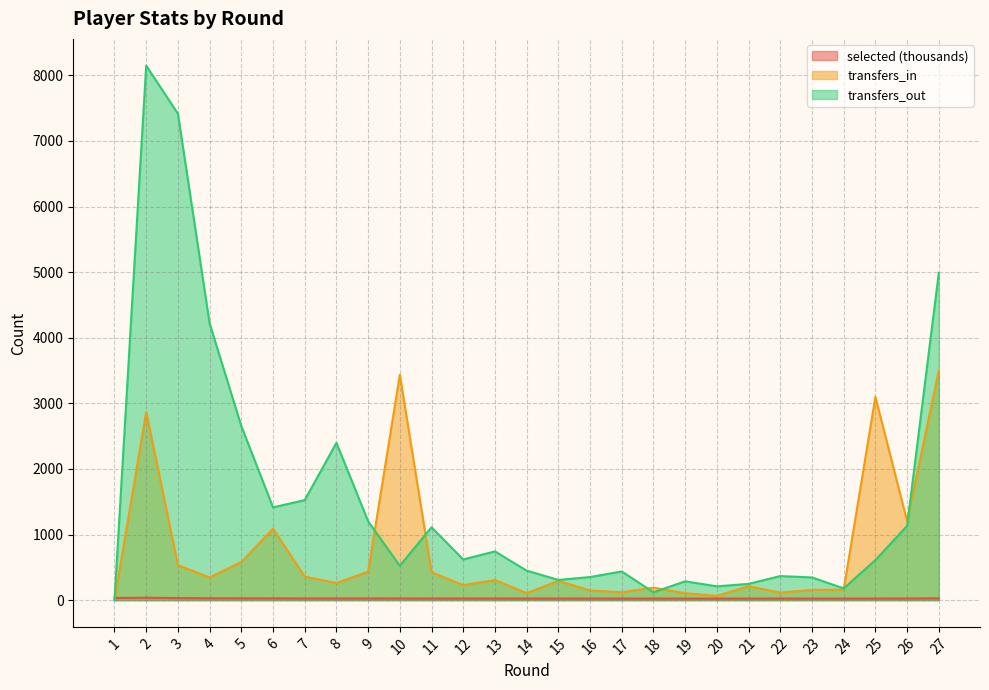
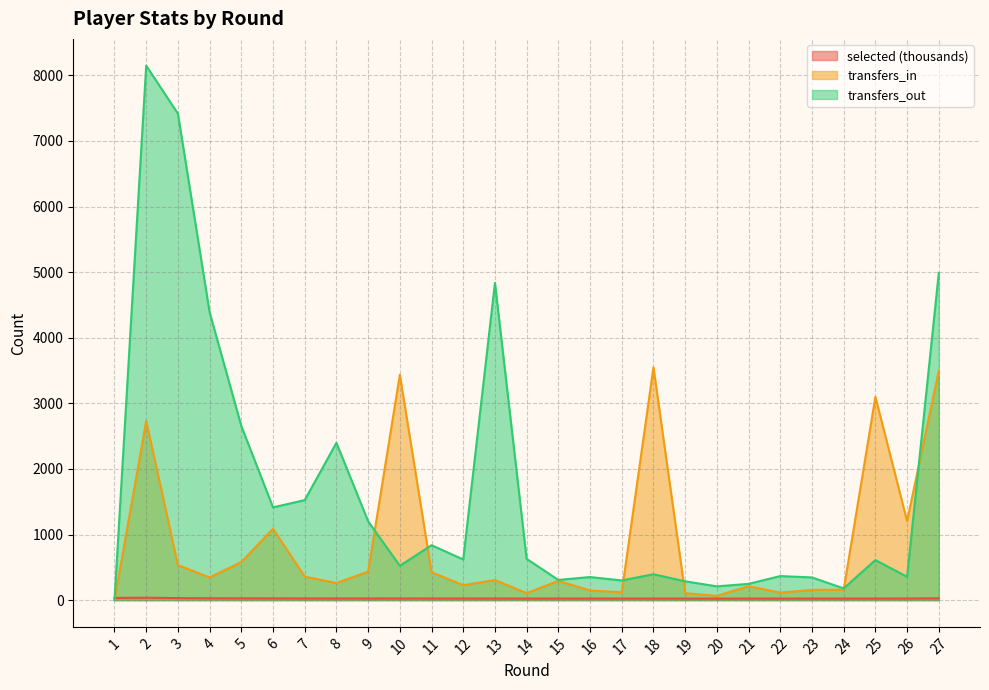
transfers_in, 2: 2900 -> 2700
transfers_out, 4: 4200 -> 4400
transfers_out, 11: 1100 -> 800
transfers_out, 13: 700 -> 4800
transfers_out, 14: 500 -> 600
transfers_out, 17: 400 -> 300
transfers_in, 18: 200 -> 3500
transfers_out, 18: 100 -> 400
transfers_out, 26: 1100 -> 400
